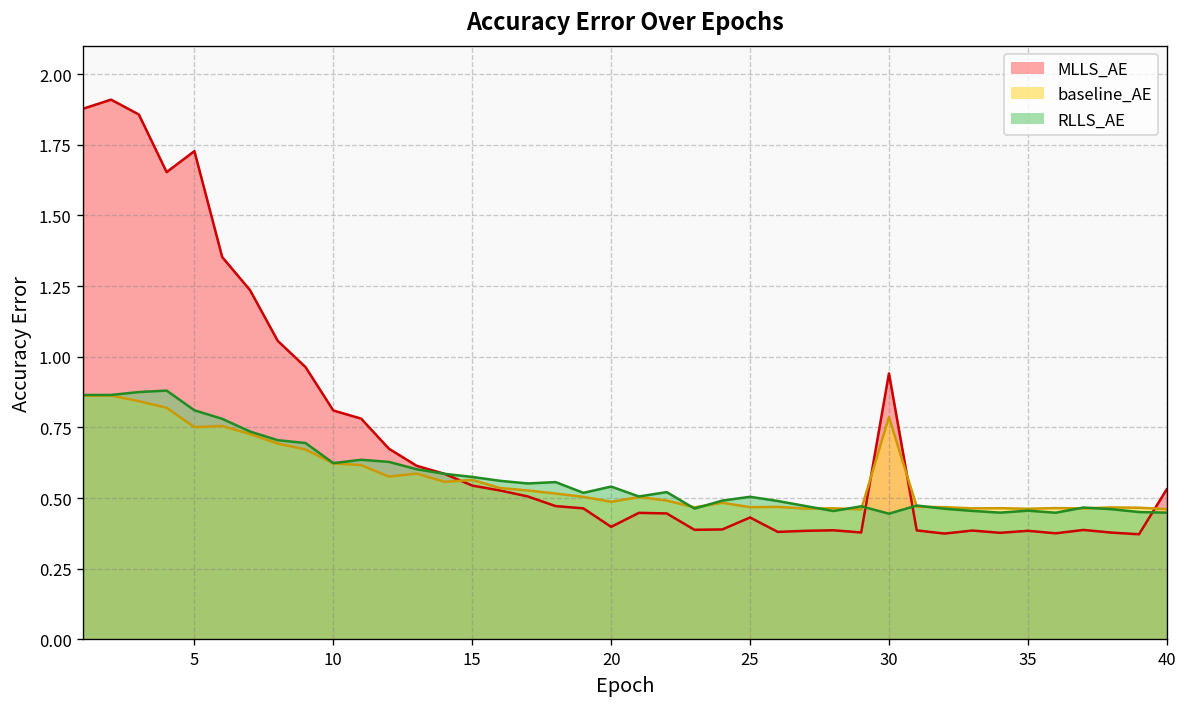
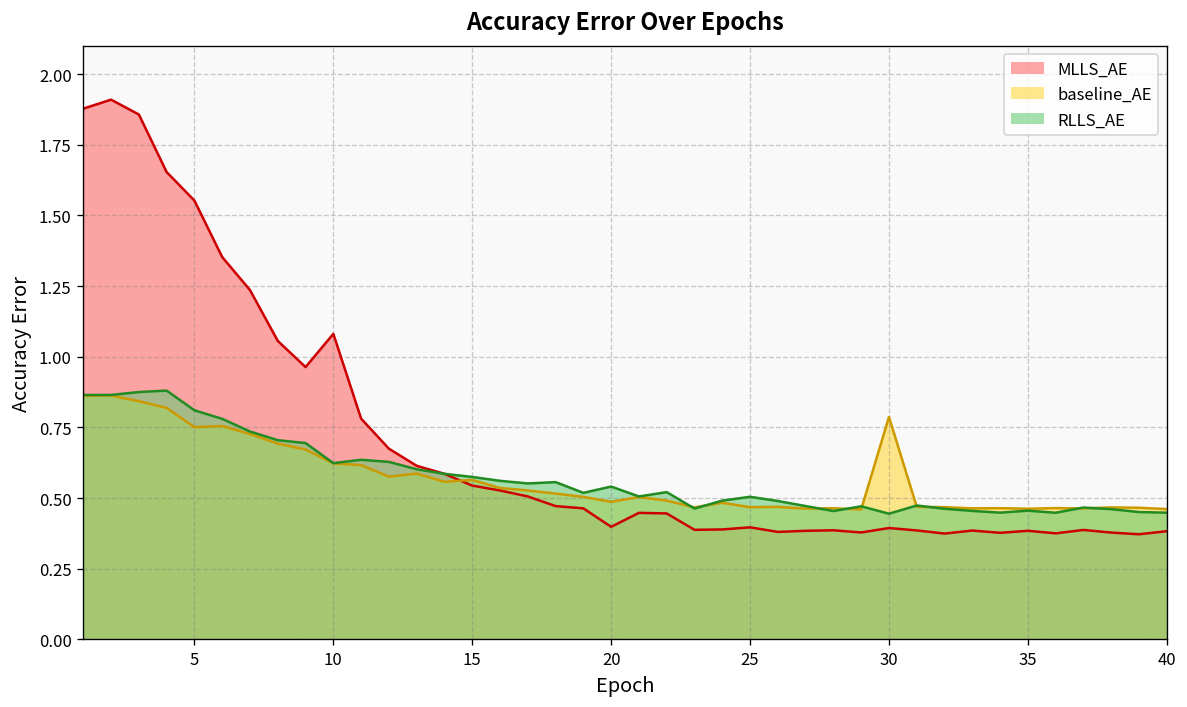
MLLS_AE, 5: 1.73 -> 1.55
MLLS_AE, 10: 0.81 -> 1.08
MLLS_AE, 25: 0.43 -> 0.40
MLLS_AE, 30: 0.94 -> 0.39
MLLS_AE, 40: 0.53 -> 0.38
